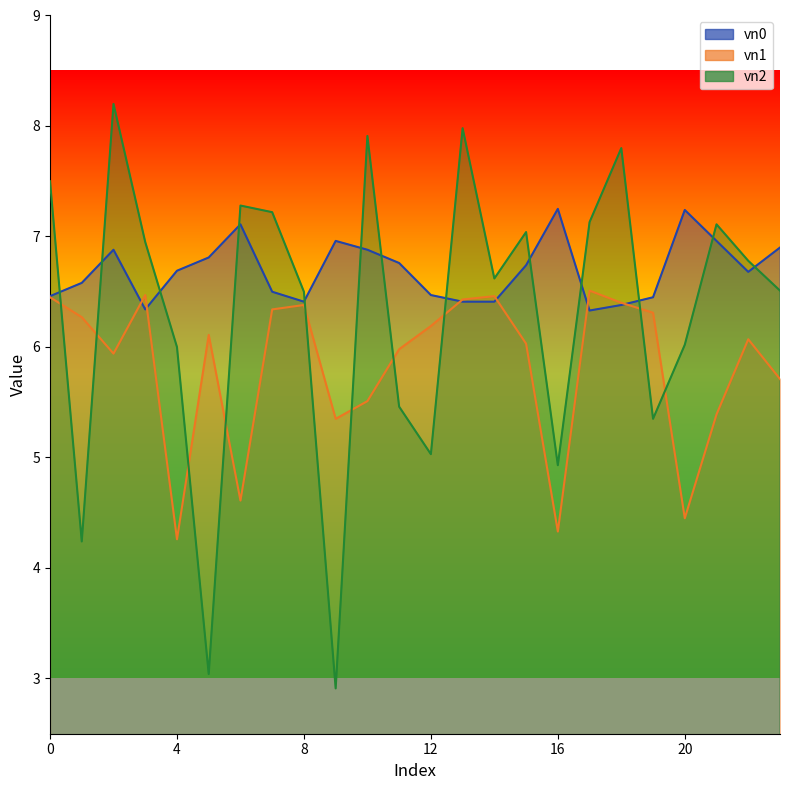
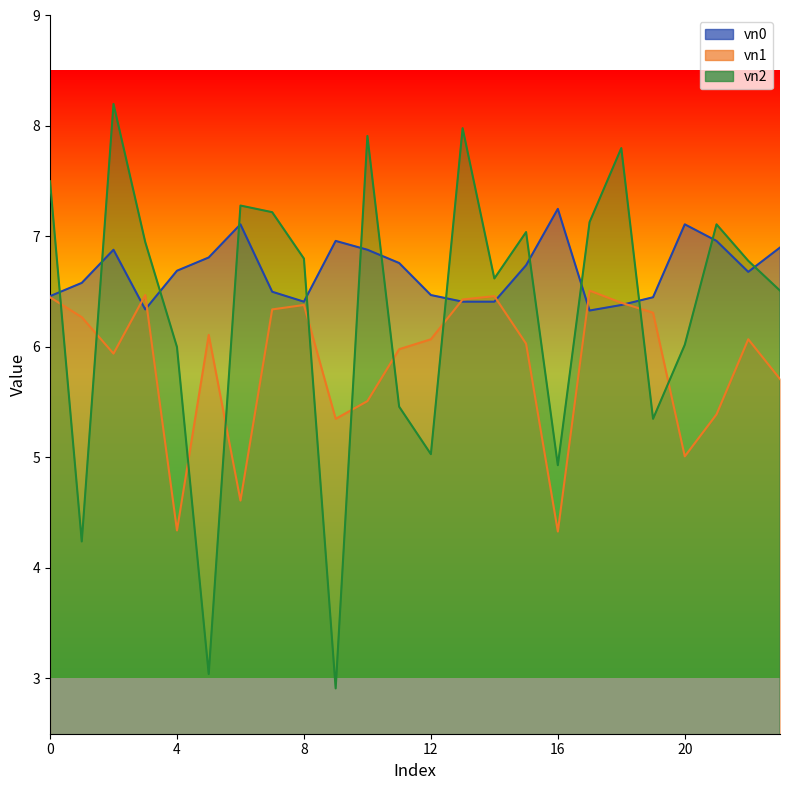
vn1, 4: 4.26 -> 4.34
vn2, 8: 6.5 -> 6.8
vn1, 12: 6.19 -> 6.07
vn0, 20: 7.24 -> 7.11
vn1, 20: 4.45 -> 5.01
